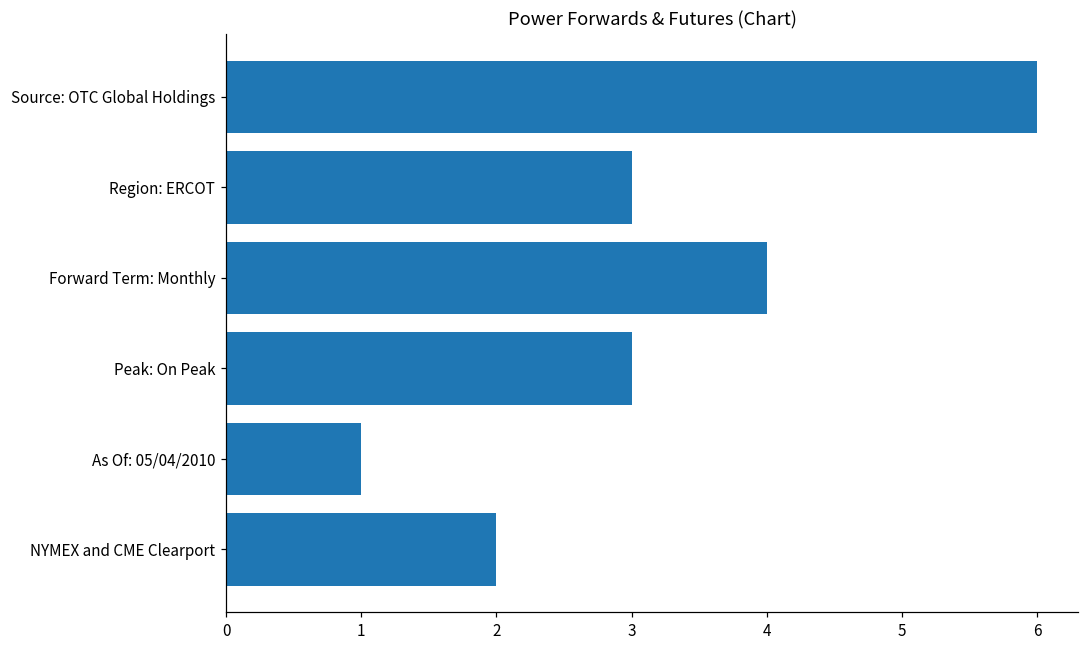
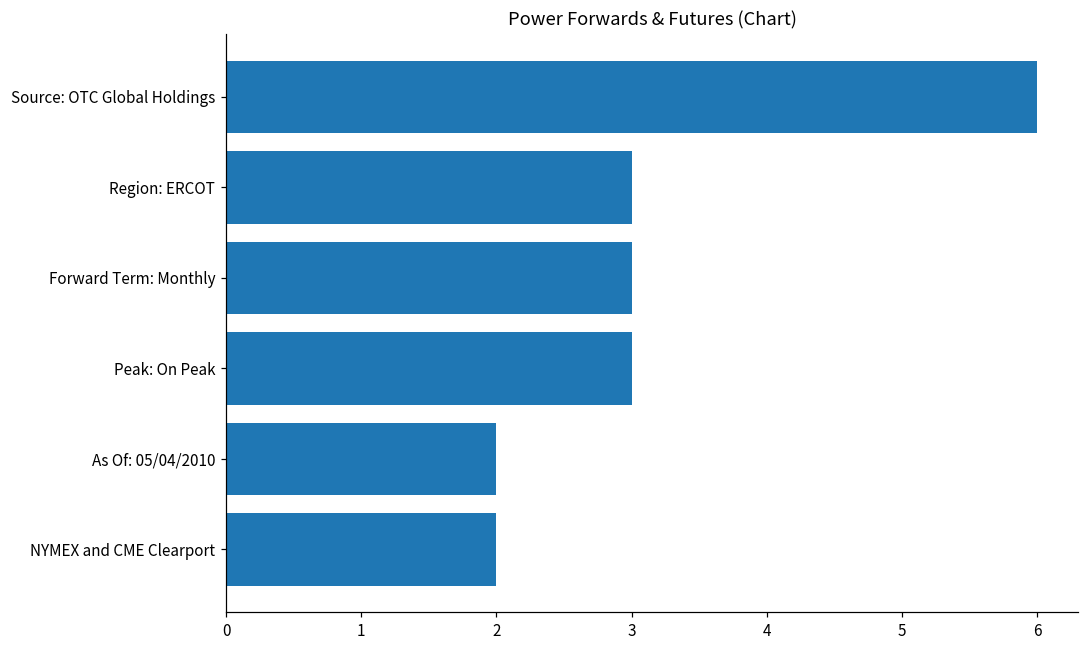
Forward Term: Monthly: 4 -> 3
As Of: 05/04/2010: 1 -> 2
